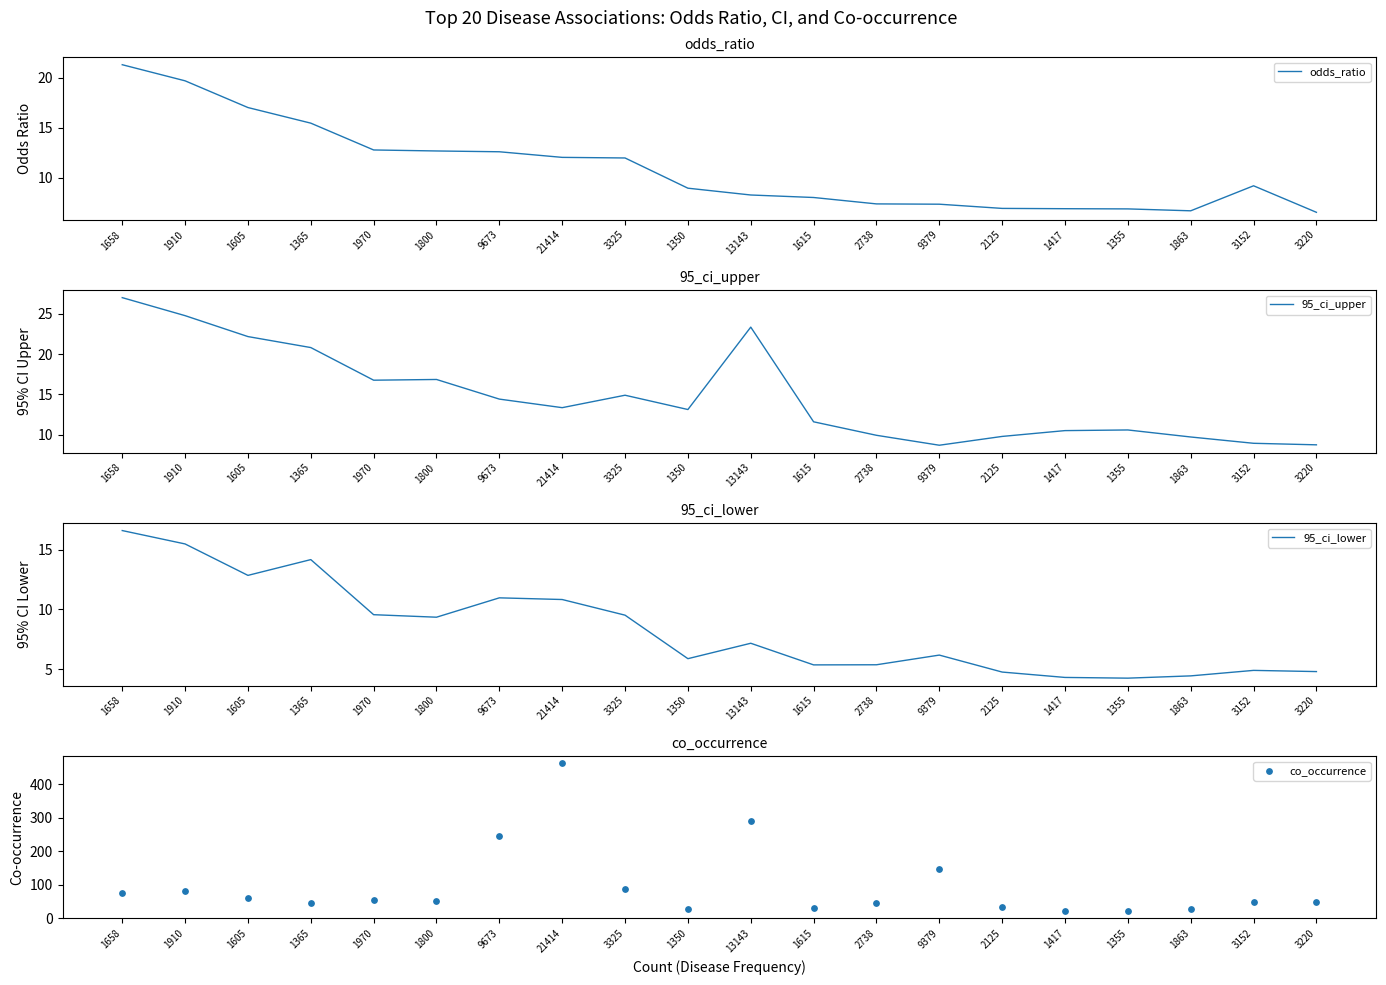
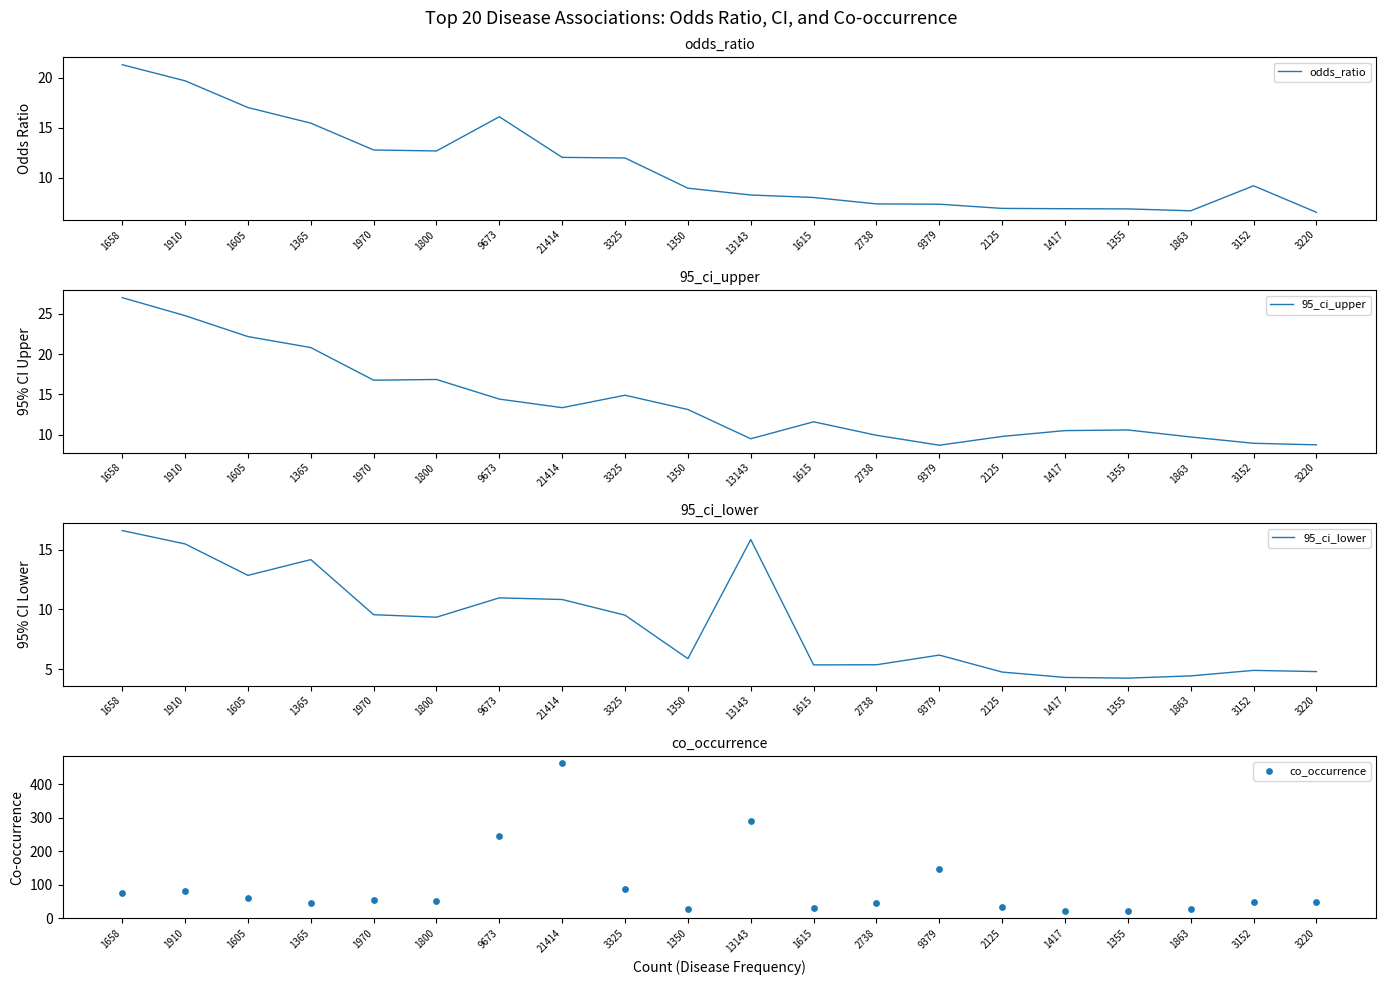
odds_ratio, 9673: 12.6 -> 16.1
95_ci_upper, 13143: 23 -> 10
95_ci_lower, 13143: 7.2 -> 15.8
